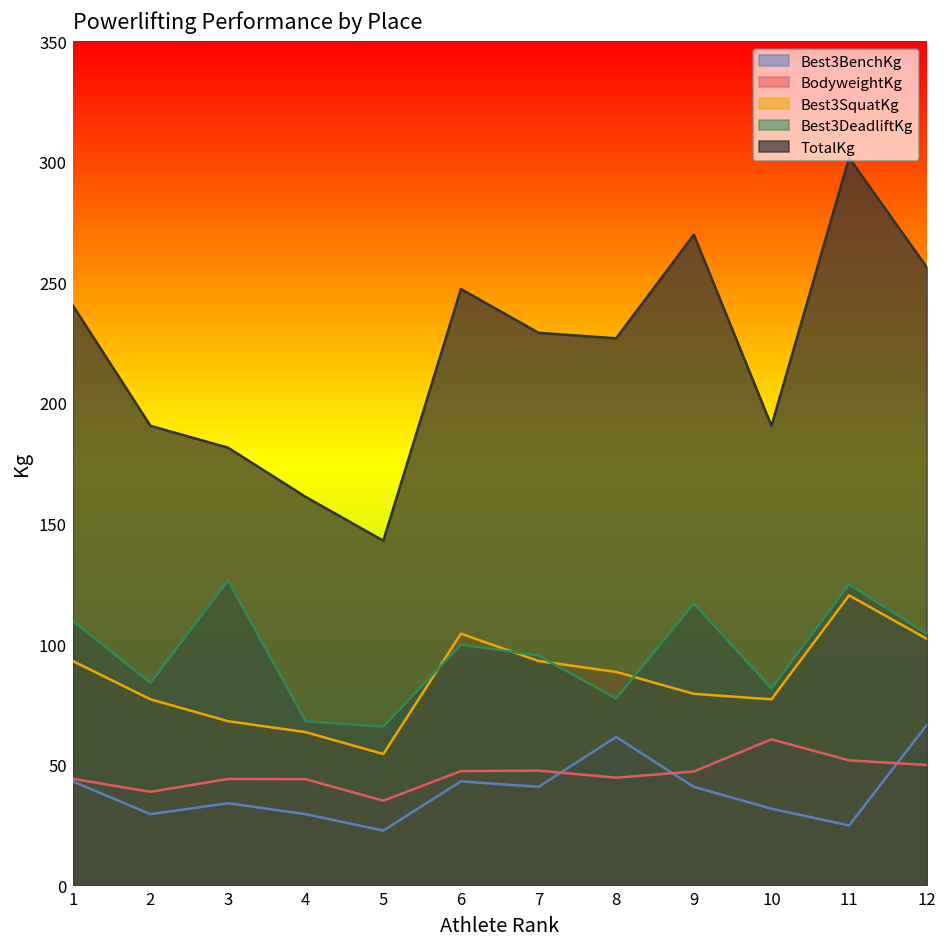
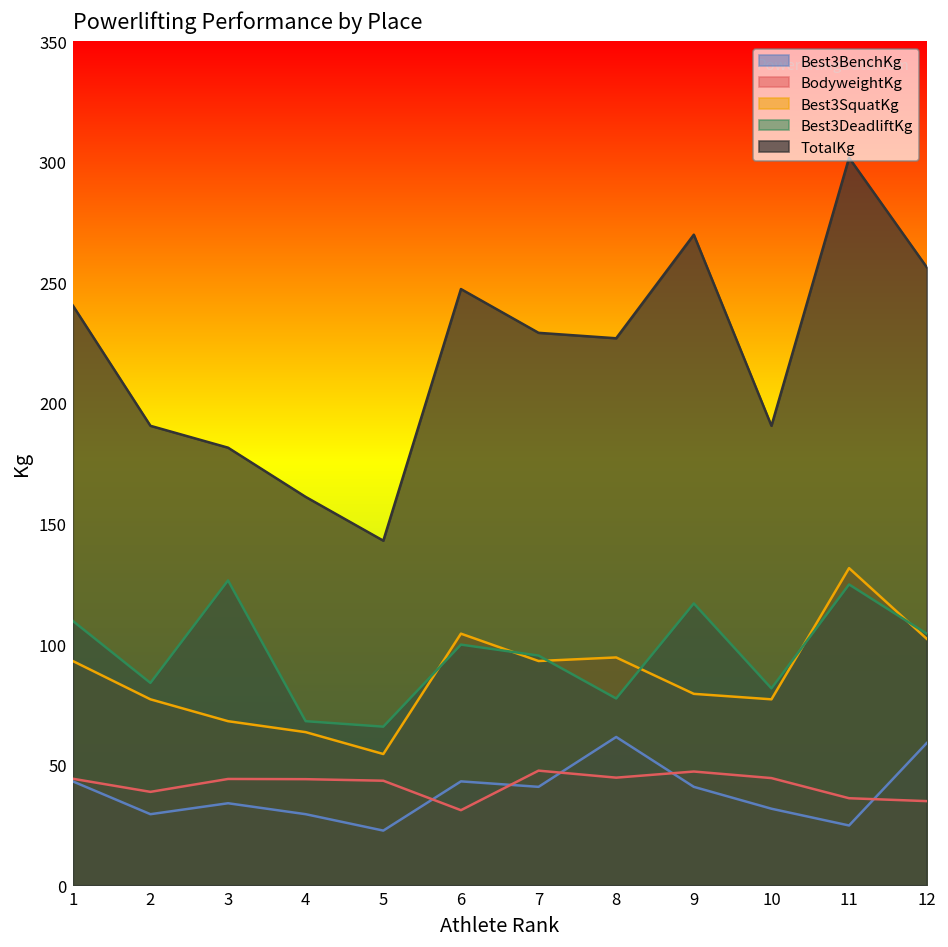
BodyweightKg, 5: 35 -> 43
BodyweightKg, 6: 47 -> 31
Best3SquatKg, 8: 88 -> 94
BodyweightKg, 10: 61 -> 44
BodyweightKg, 11: 52 -> 36
Best3SquatKg, 11: 120 -> 132
Best3BenchKg, 12: 66 -> 59
BodyweightKg, 12: 50 -> 35
